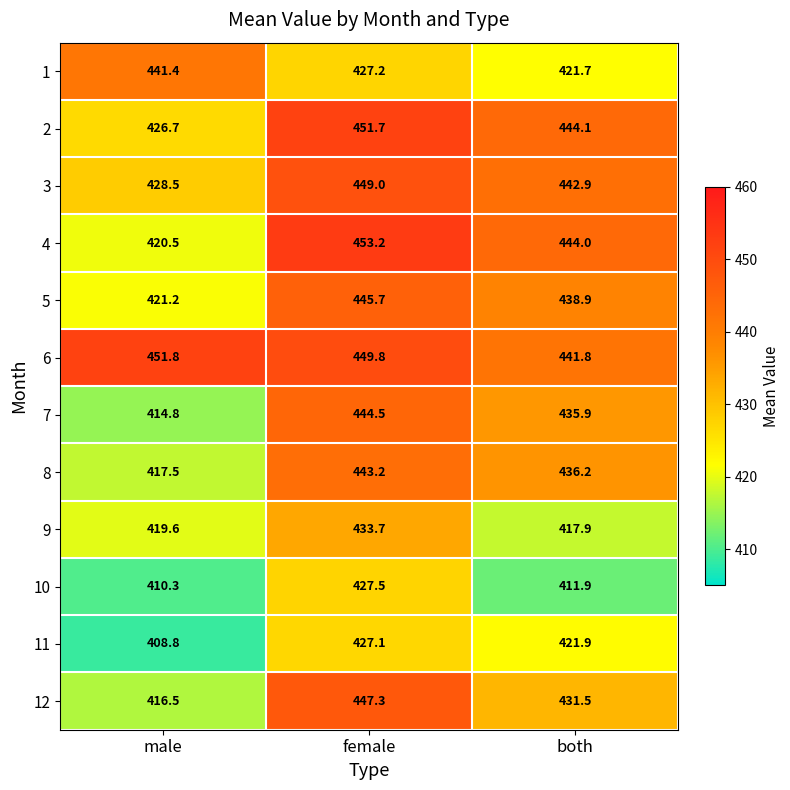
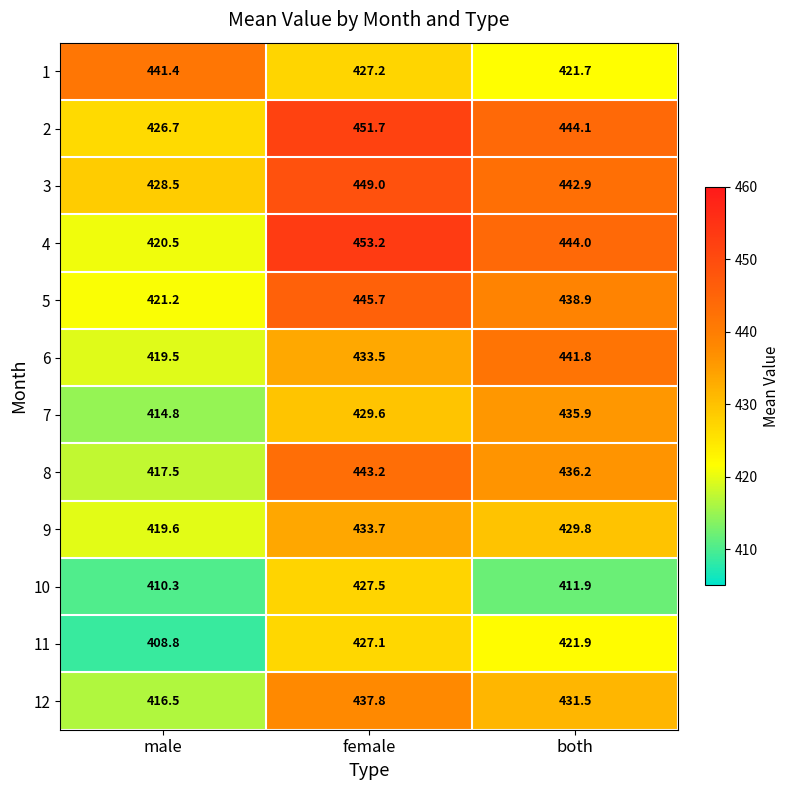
6, male: 451.8 -> 419.5
6, female: 449.8 -> 433.5
7, female: 444.5 -> 429.6
9, both: 417.9 -> 429.8
12, female: 447.3 -> 437.8
